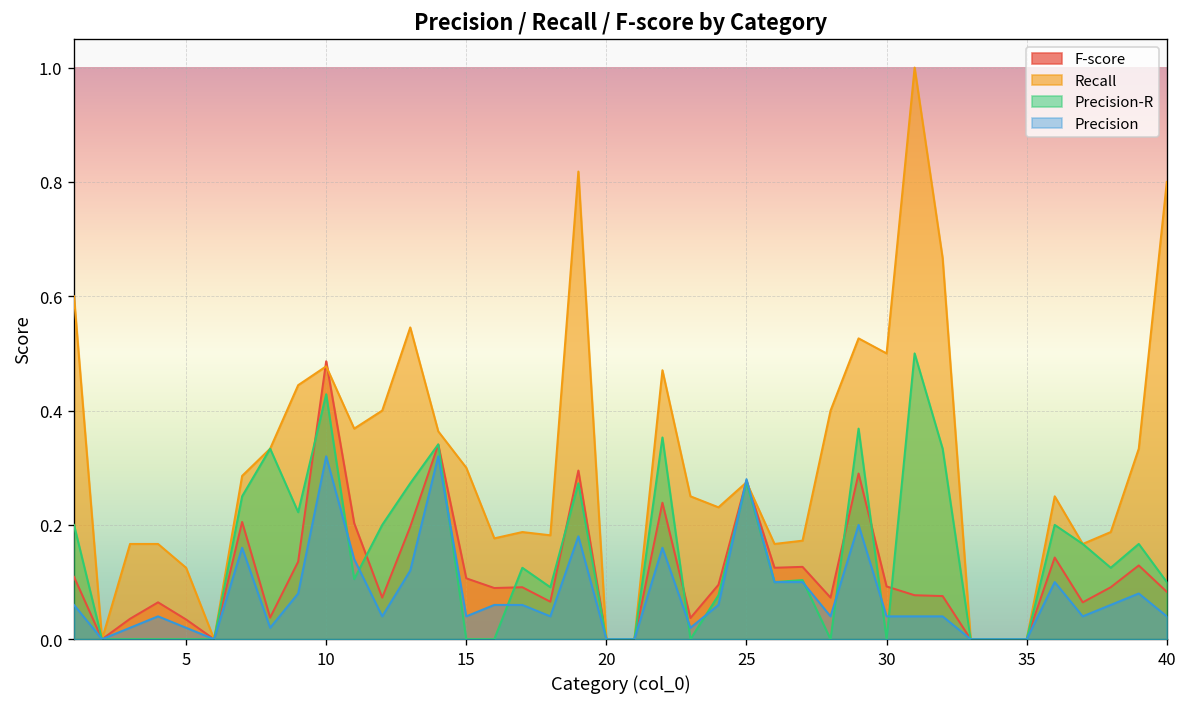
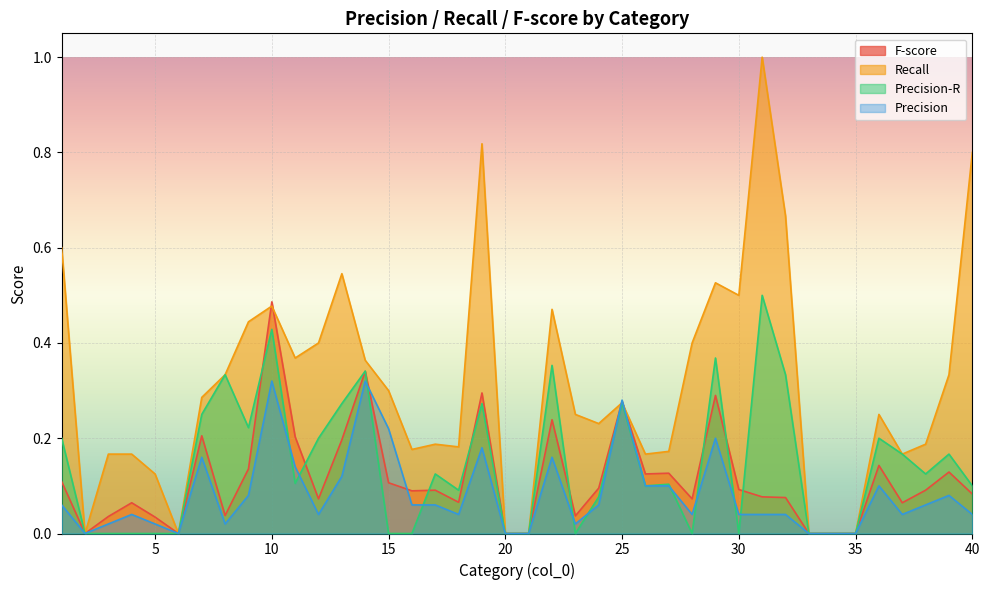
Precision, 15: 0.04 -> 0.22
